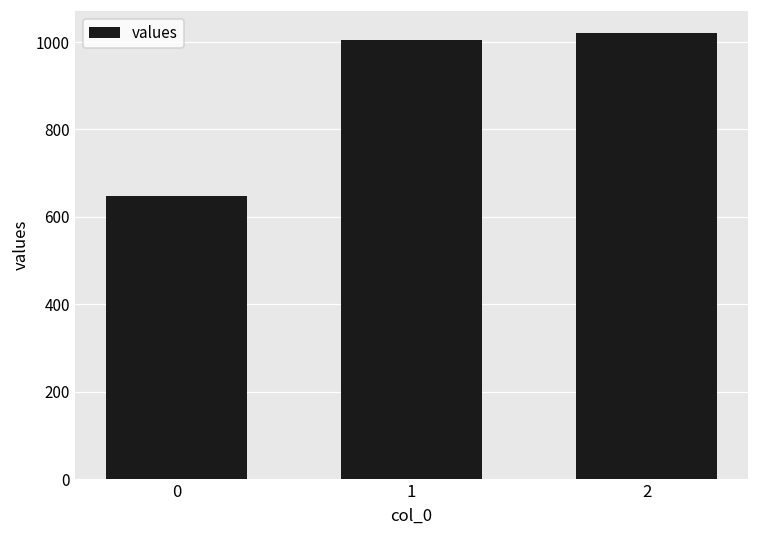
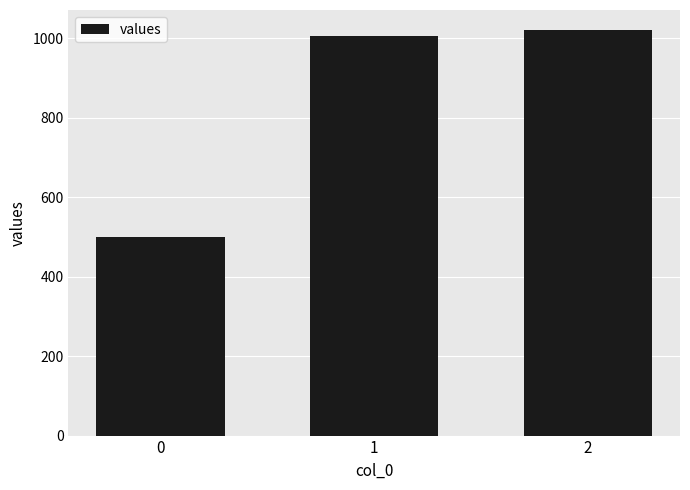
0: 650 -> 500
